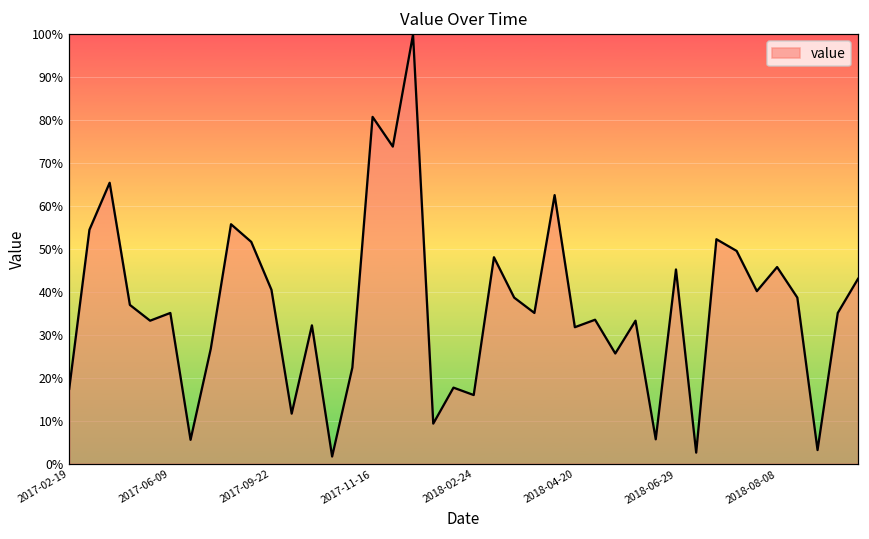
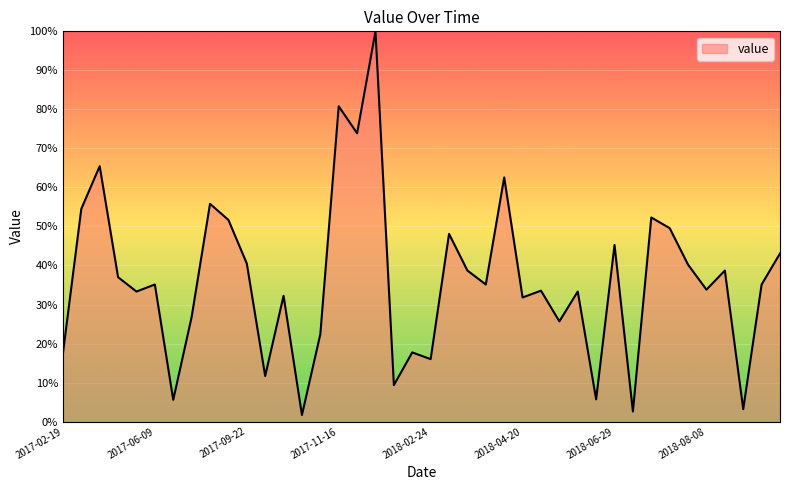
2018-08-08: 46% -> 34%
